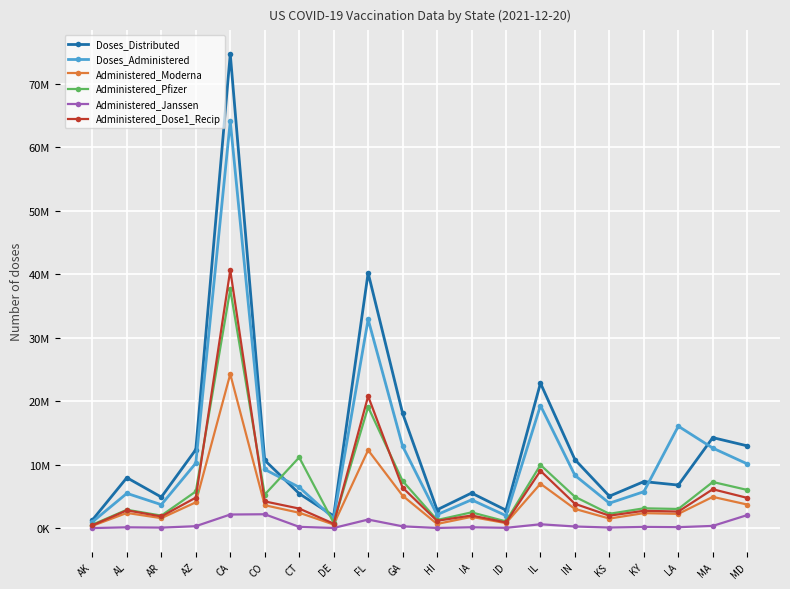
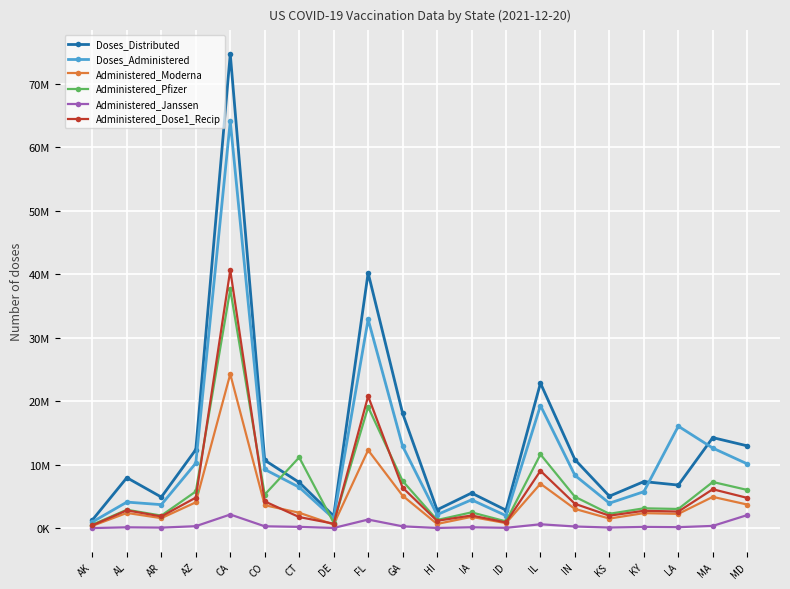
Doses_Administered, AL: 6000000 -> 4000000
Administered_Janssen, CO: 2000000 -> 0
Doses_Distributed, CT: 5000000 -> 7000000
Administered_Dose1_Recip, CT: 3000000 -> 2000000
Administered_Pfizer, IL: 10000000 -> 12000000
